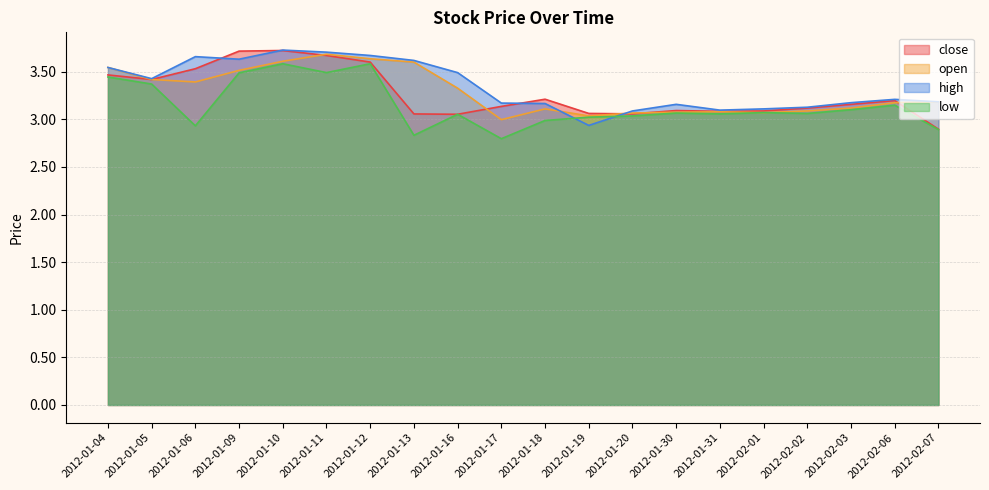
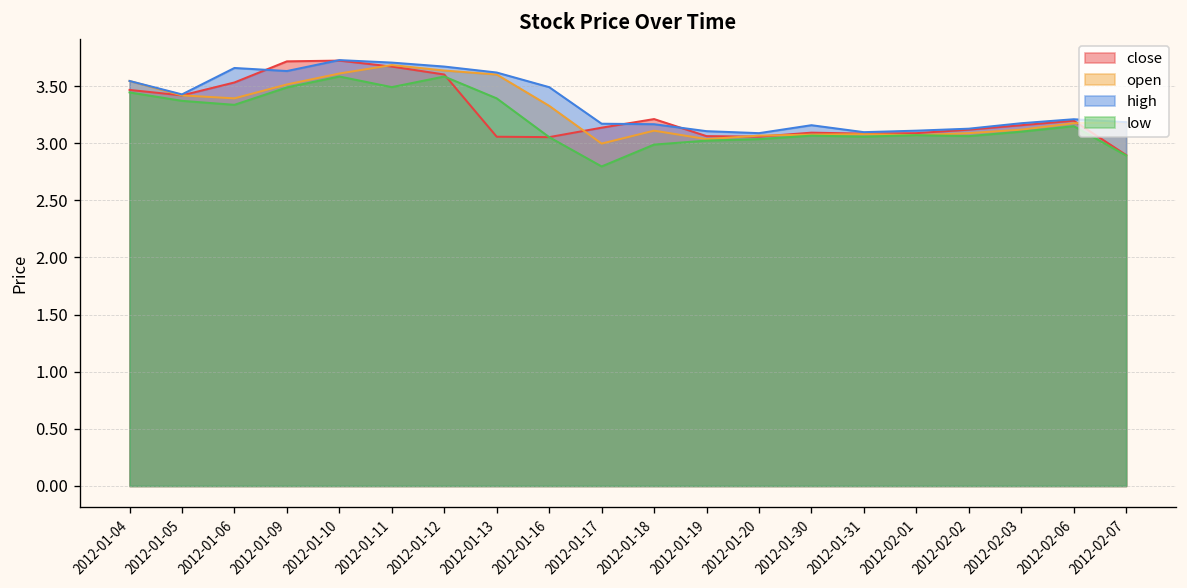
low, 2012-01-06: 2.9 -> 3.3
low, 2012-01-13: 2.8 -> 3.4
high, 2012-01-19: 2.9 -> 3.1
